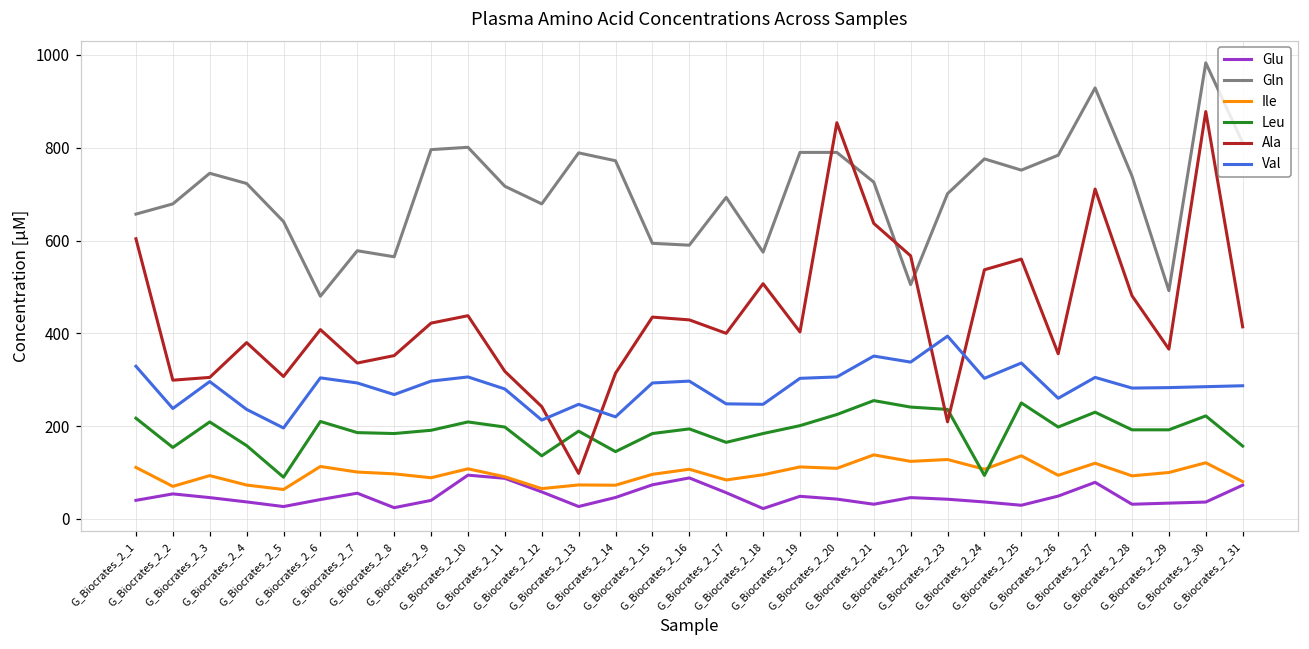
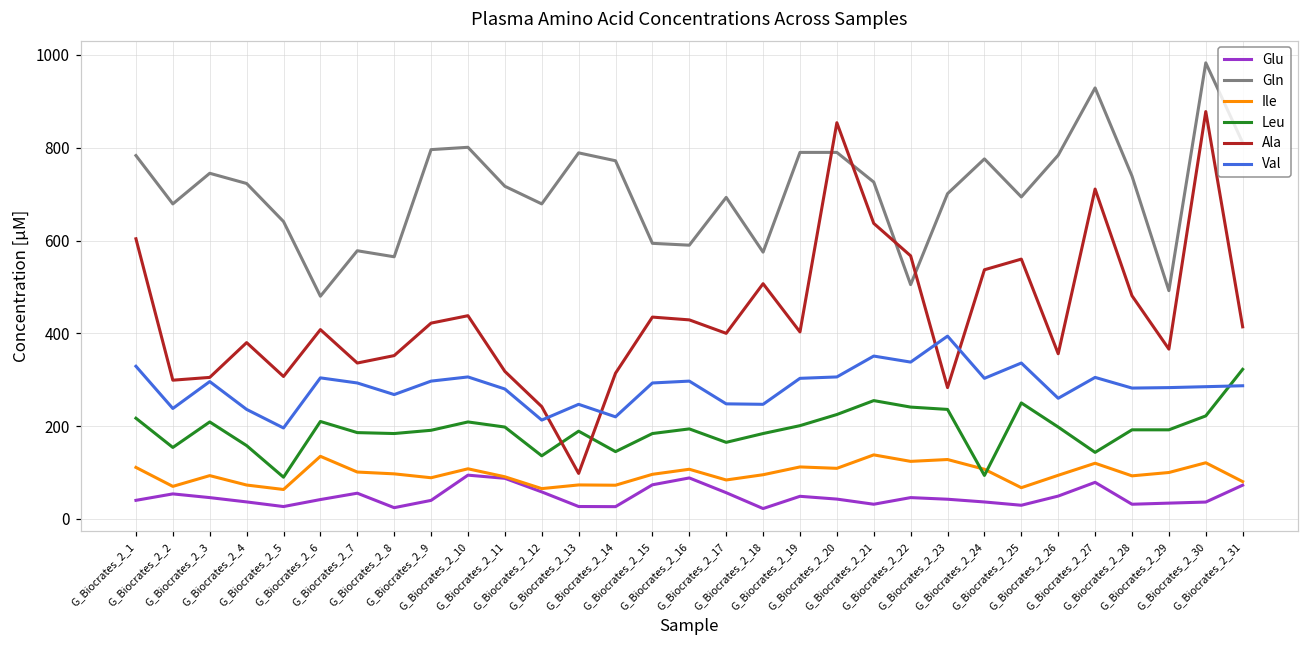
Gln, G_Biocrates_2_1: 660 -> 780
Ile, G_Biocrates_2_6: 110 -> 130
Glu, G_Biocrates_2_14: 50 -> 30
Ala, G_Biocrates_2_23: 210 -> 280
Gln, G_Biocrates_2_25: 750 -> 690
Ile, G_Biocrates_2_25: 140 -> 70
Leu, G_Biocrates_2_27: 230 -> 140
Leu, G_Biocrates_2_31: 160 -> 320
